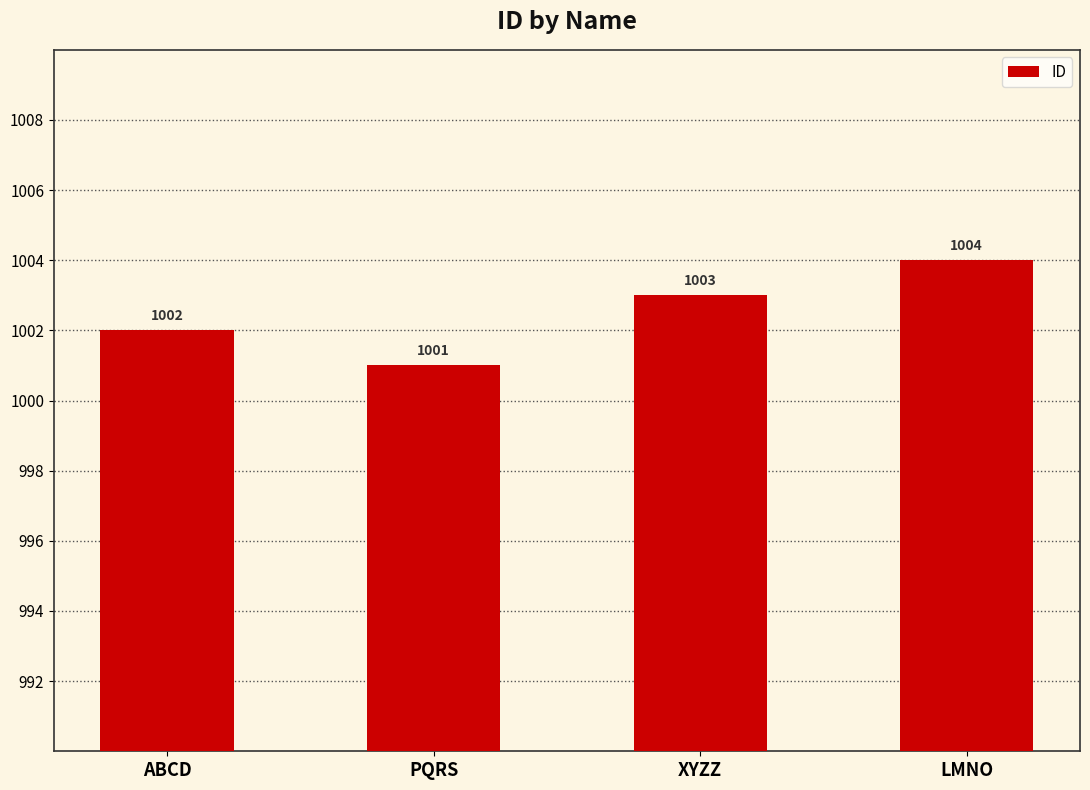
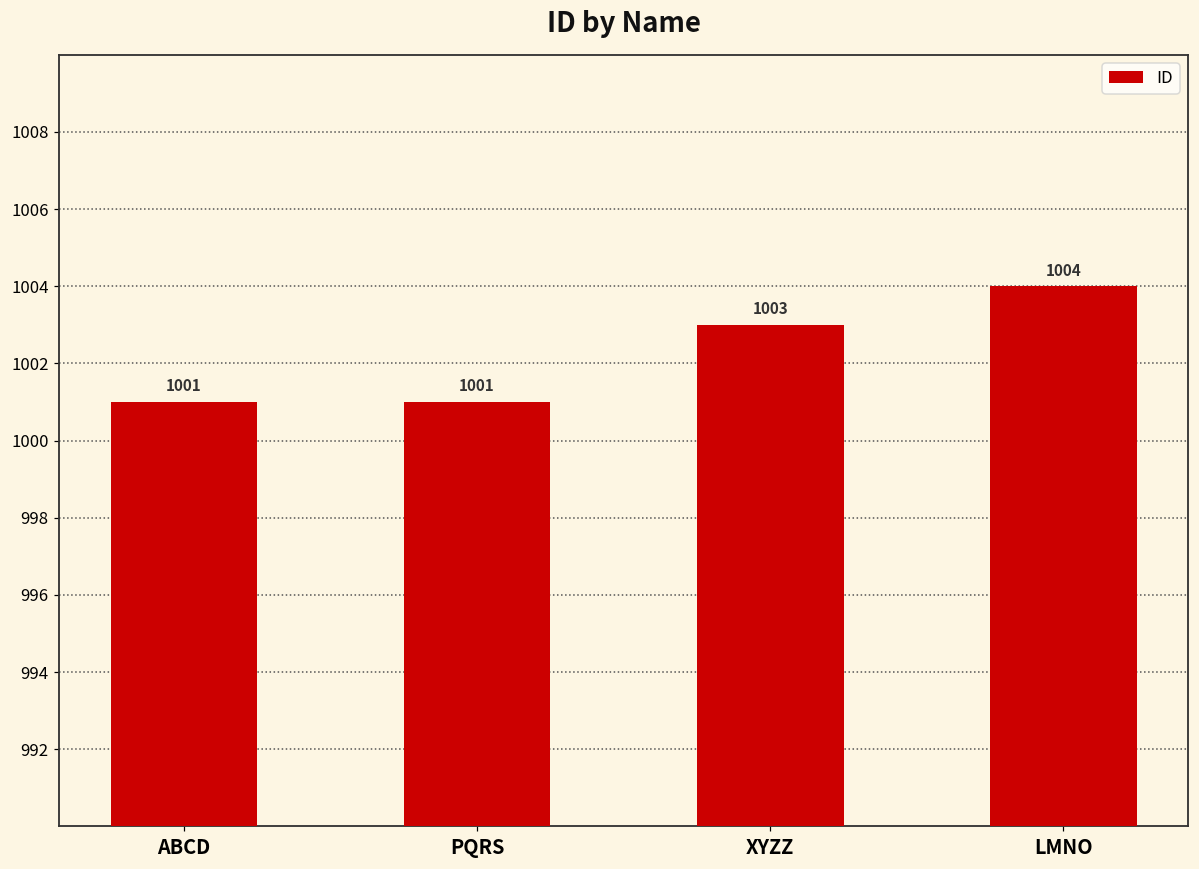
ABCD: 1002 -> 1001
